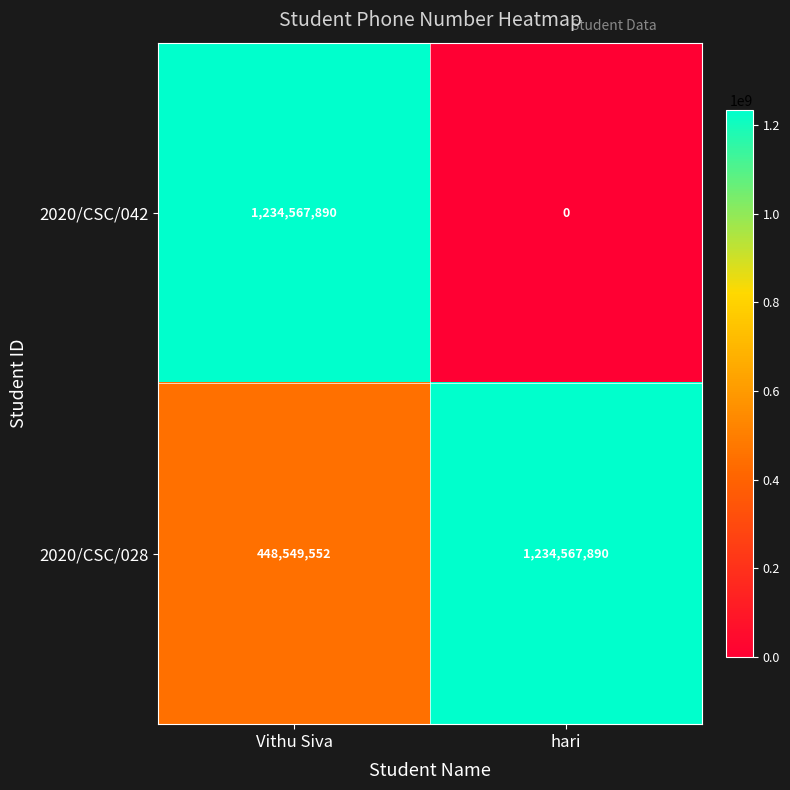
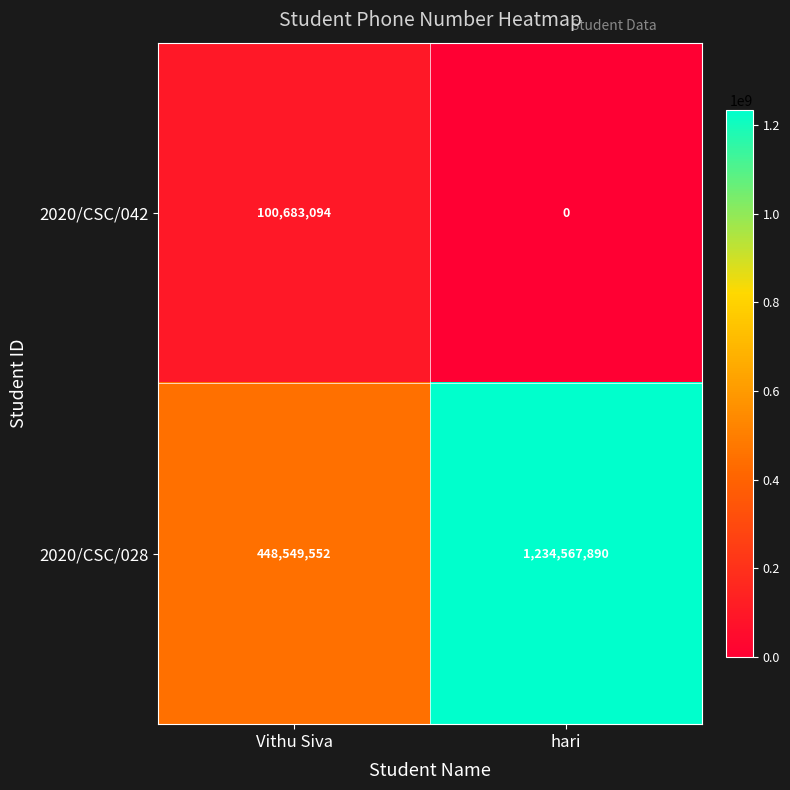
2020/CSC/042, Vithu Siva: 1,234,567,890 -> 100,683,094
